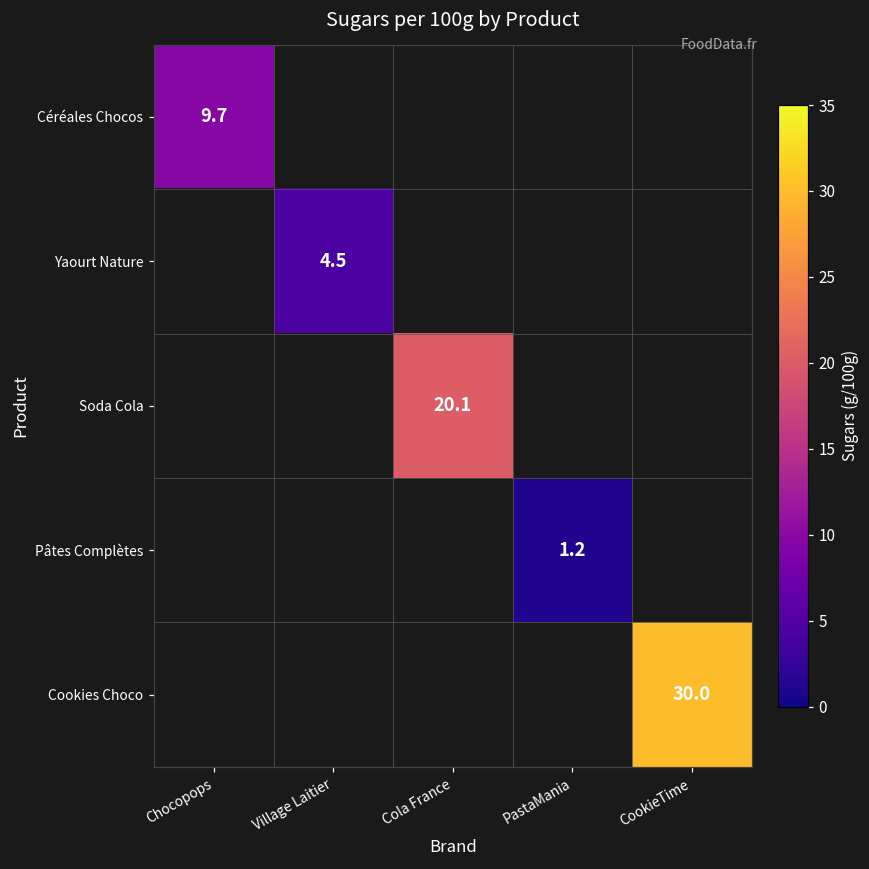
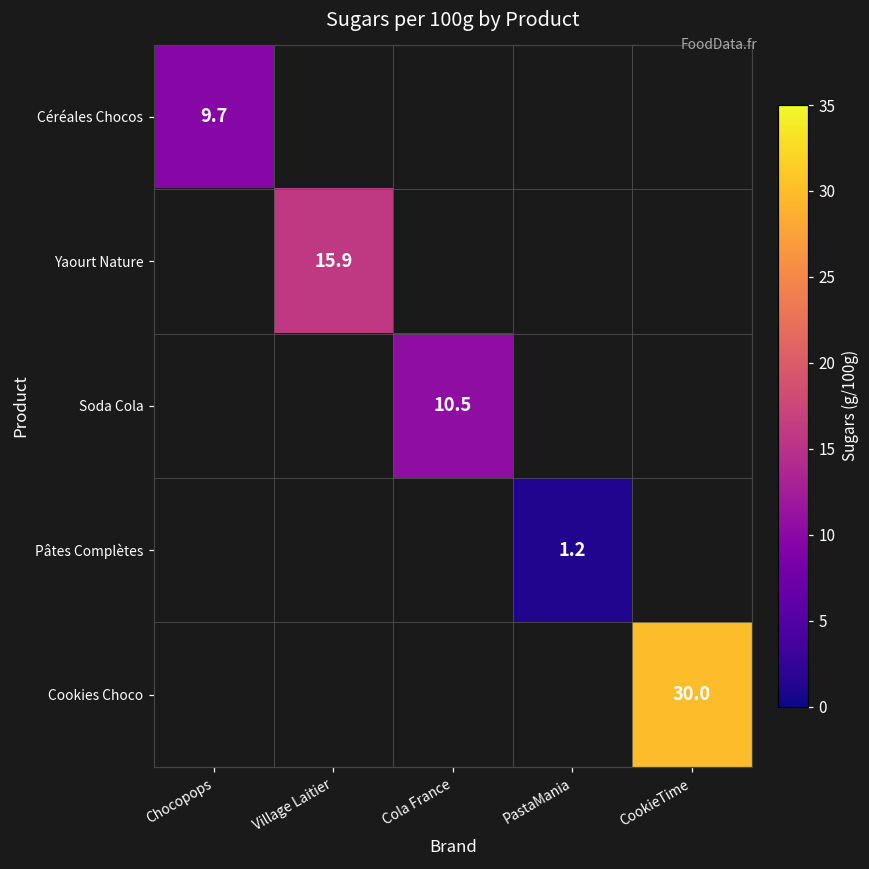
Yaourt Nature, Village Laitier: 4.5 -> 15.9
Soda Cola, Cola France: 20.1 -> 10.5
